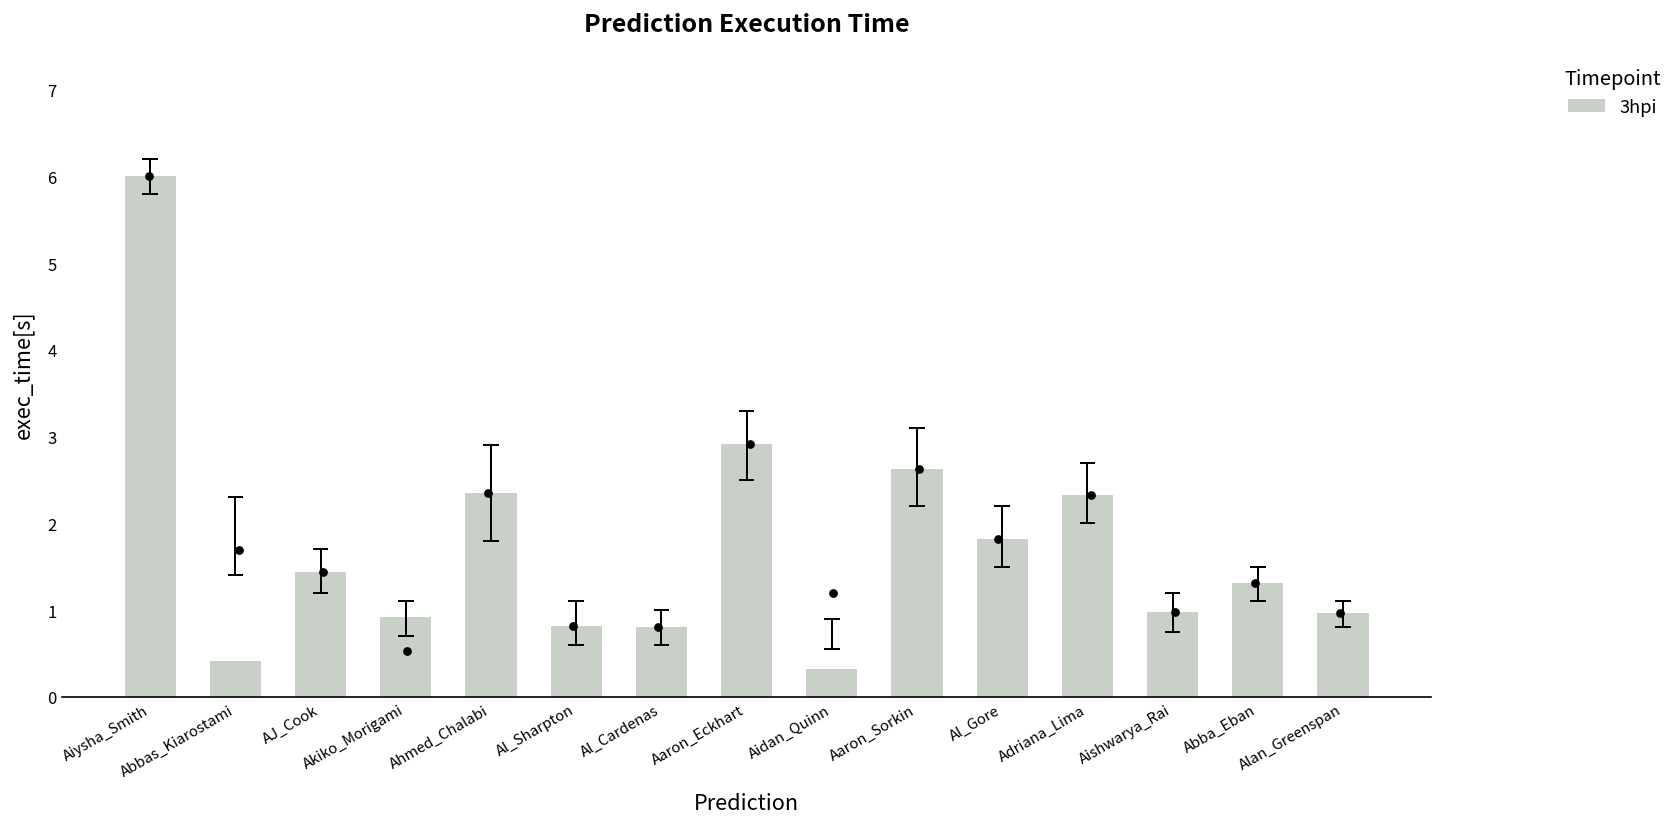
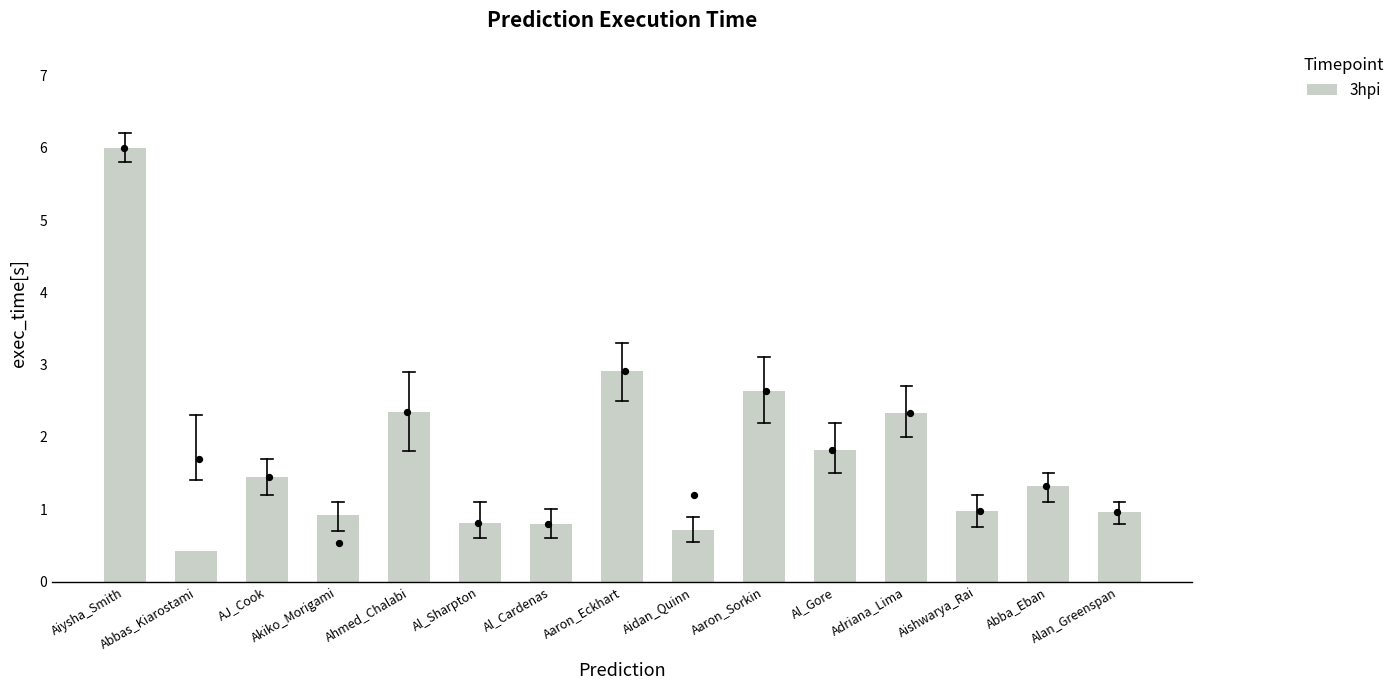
3hpi, Aidan_Quinn: 0.3 -> 0.7
